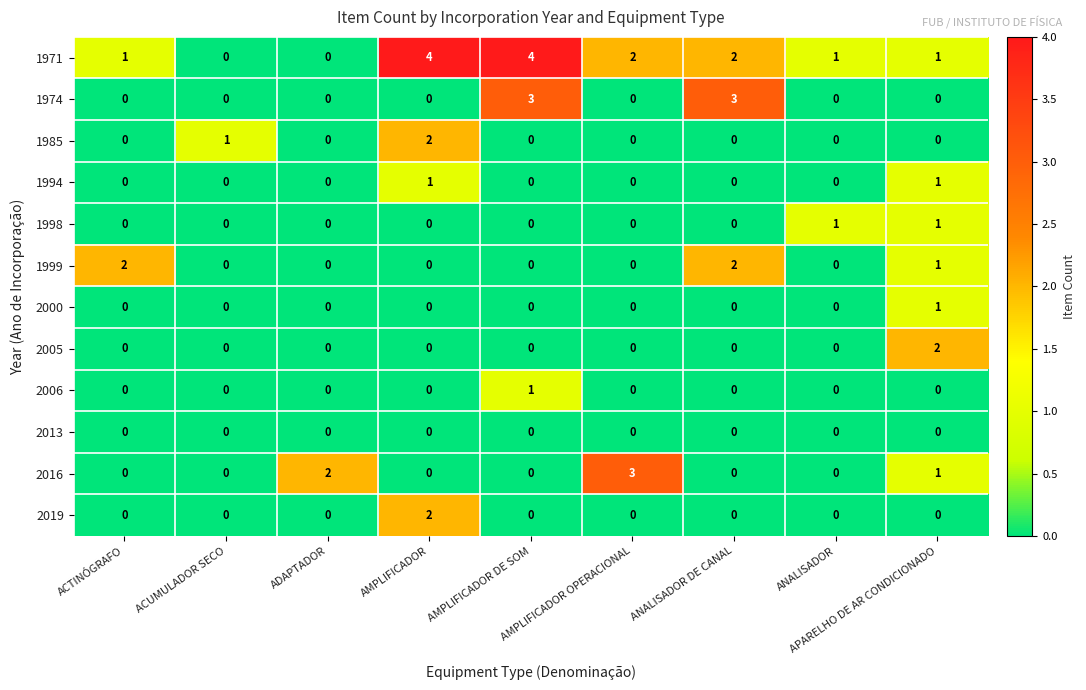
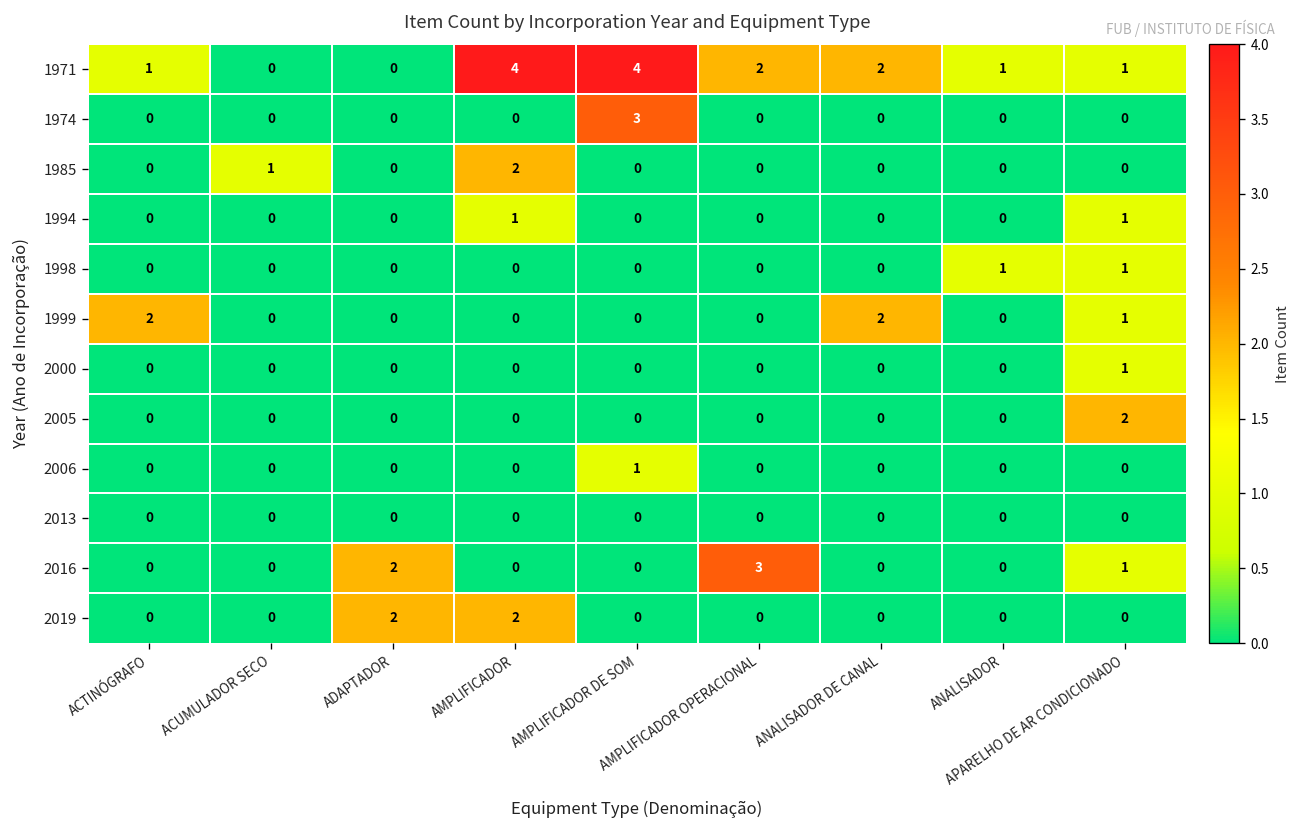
1974, ANALISADOR DE CANAL: 3 -> 0
2019, ADAPTADOR: 0 -> 2
